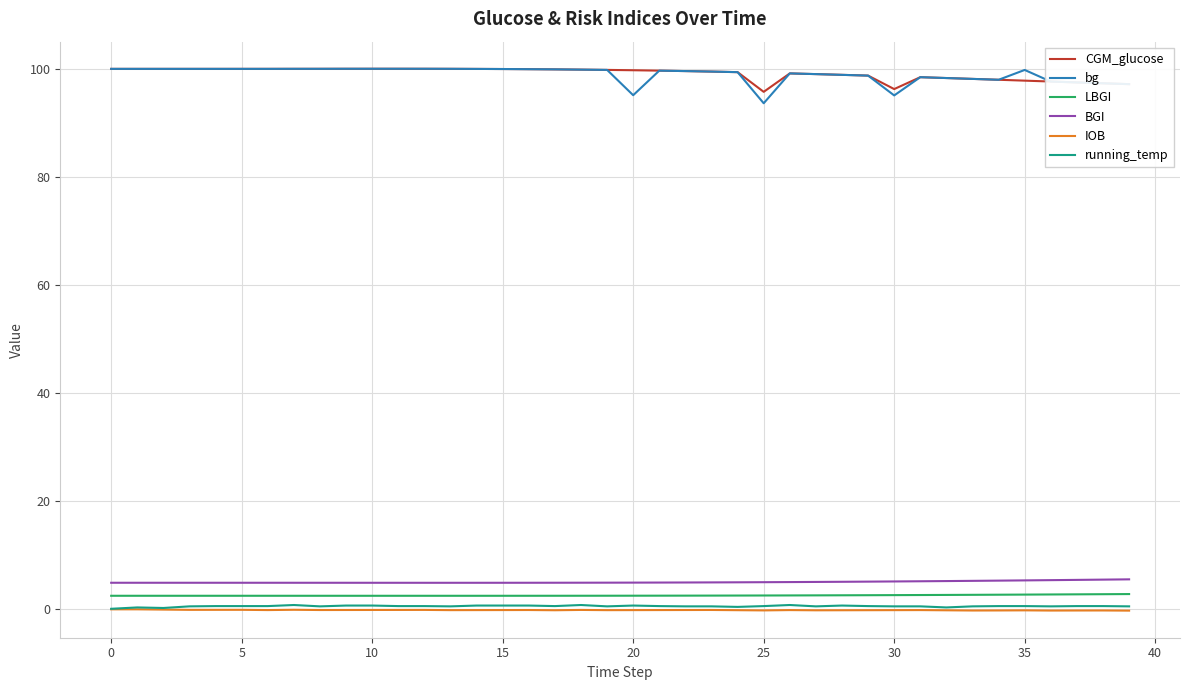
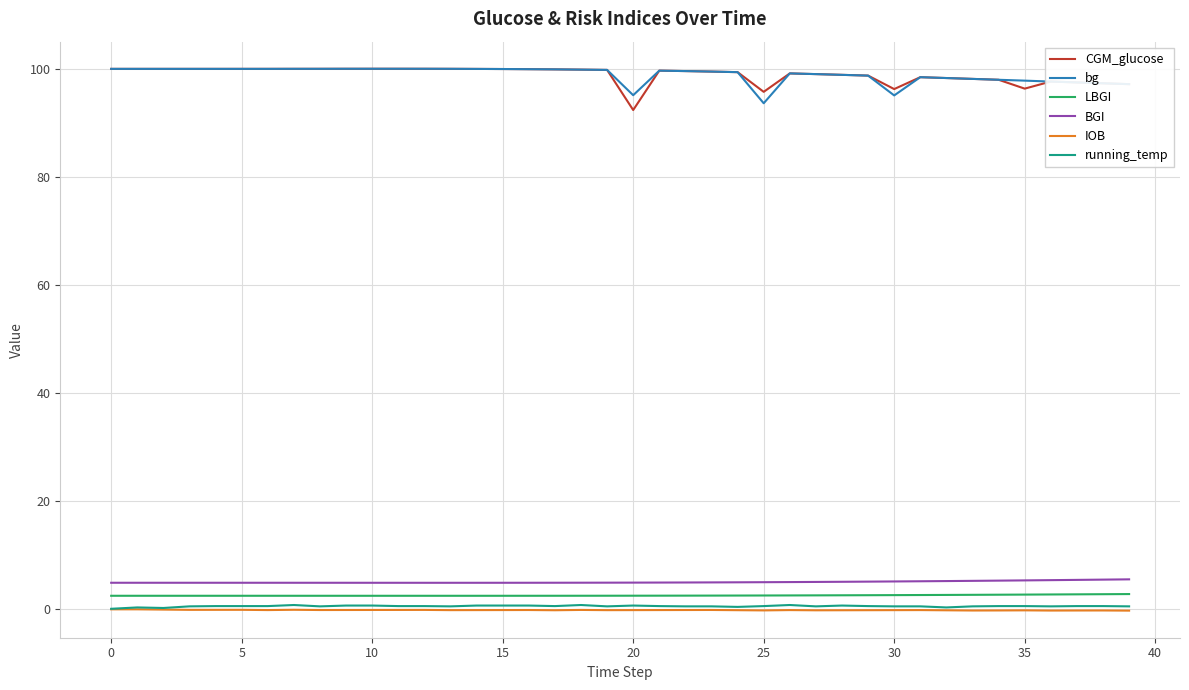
CGM_glucose, 20: 100 -> 92
CGM_glucose, 35: 98 -> 96
bg, 35: 100 -> 98
